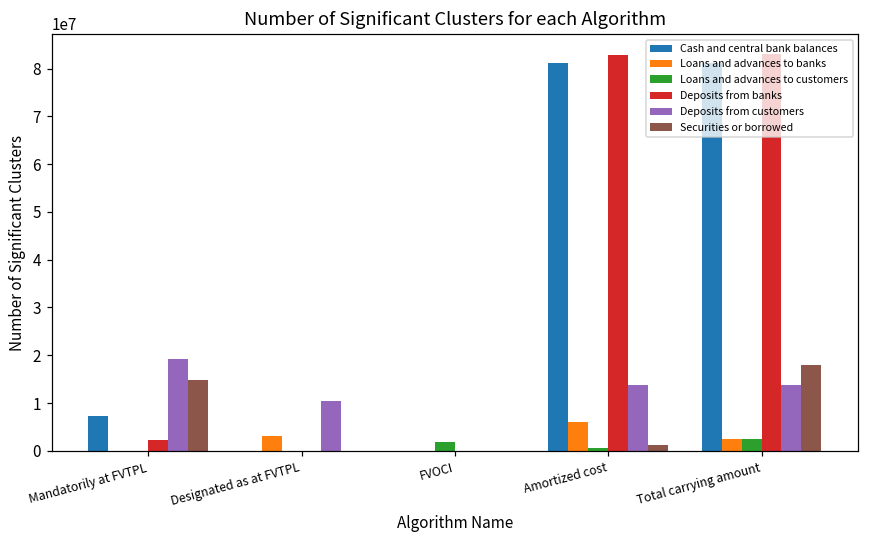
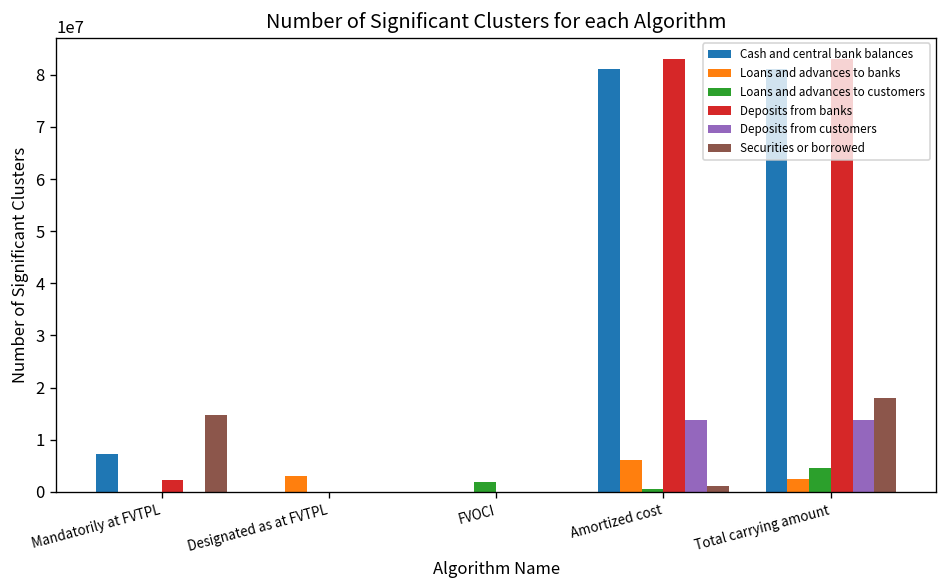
Deposits from customers, Mandatorily at FVTPL: 19000000 -> 0
Deposits from customers, Designated as at FVTPL: 11000000 -> 0
Loans and advances to customers, Total carrying amount: 3000000 -> 5000000
